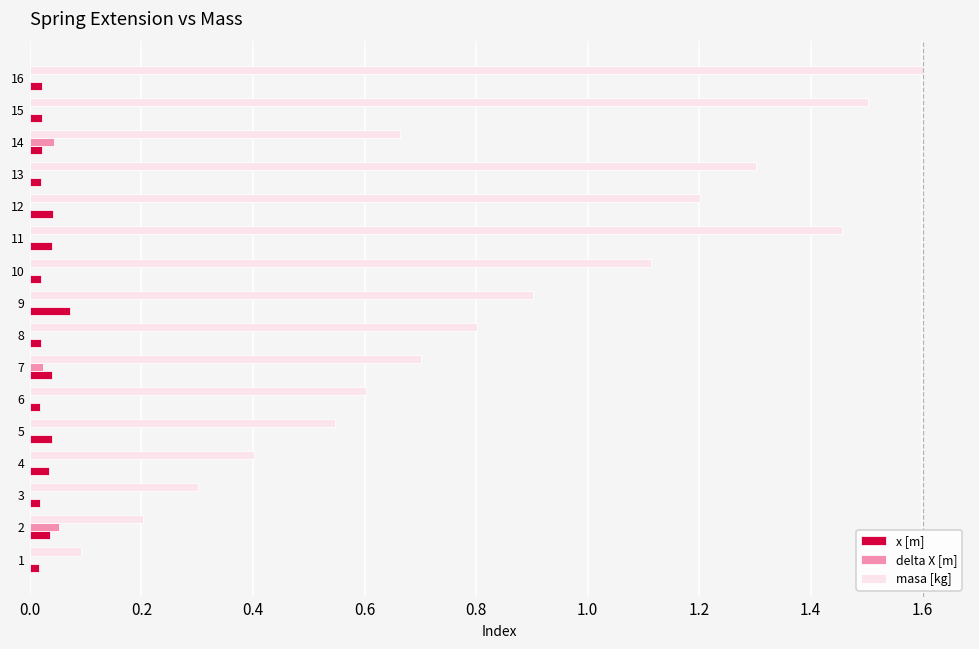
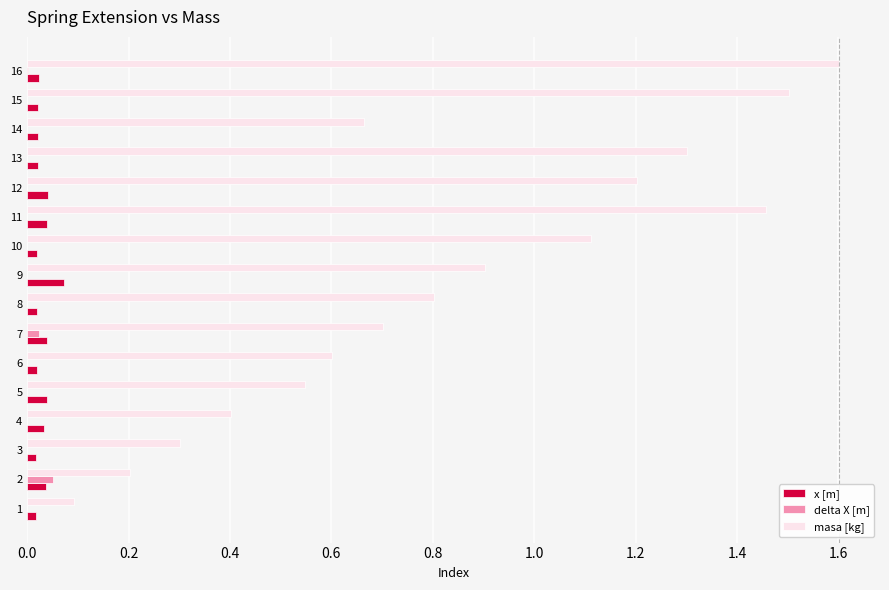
delta X [m], 14: 0.04 -> 0.00
